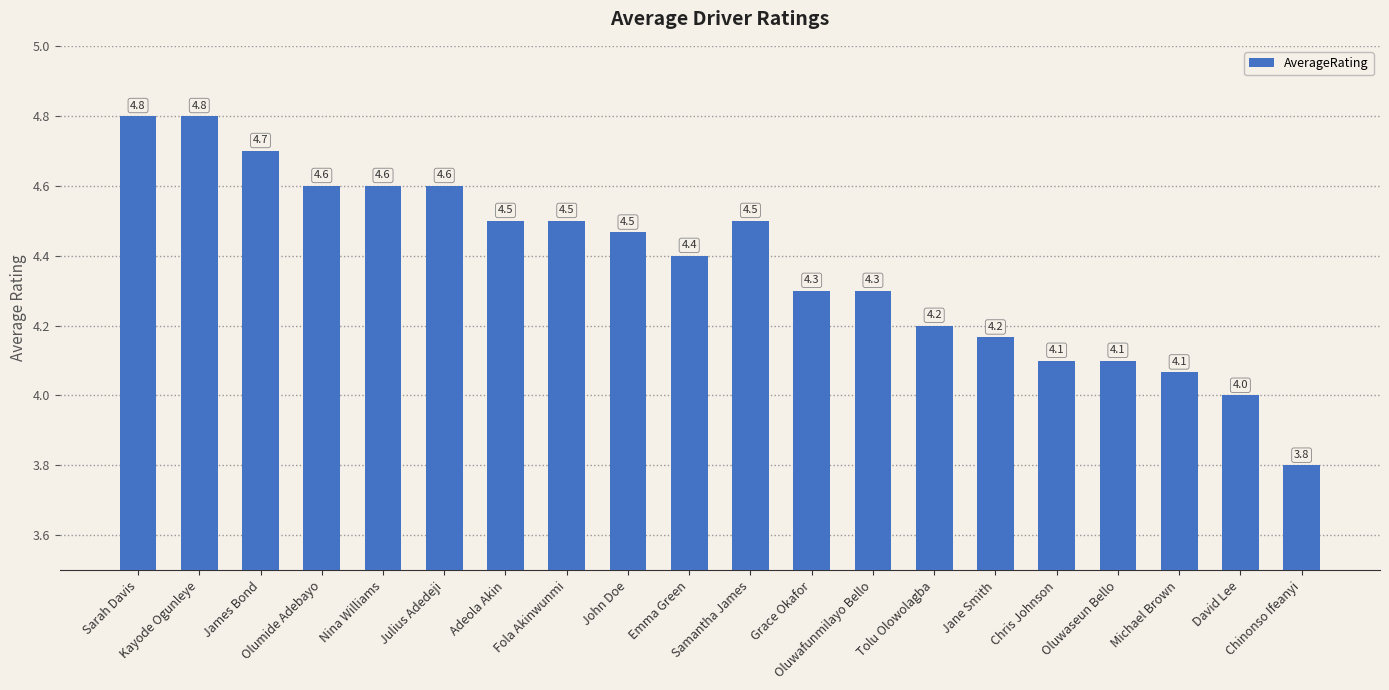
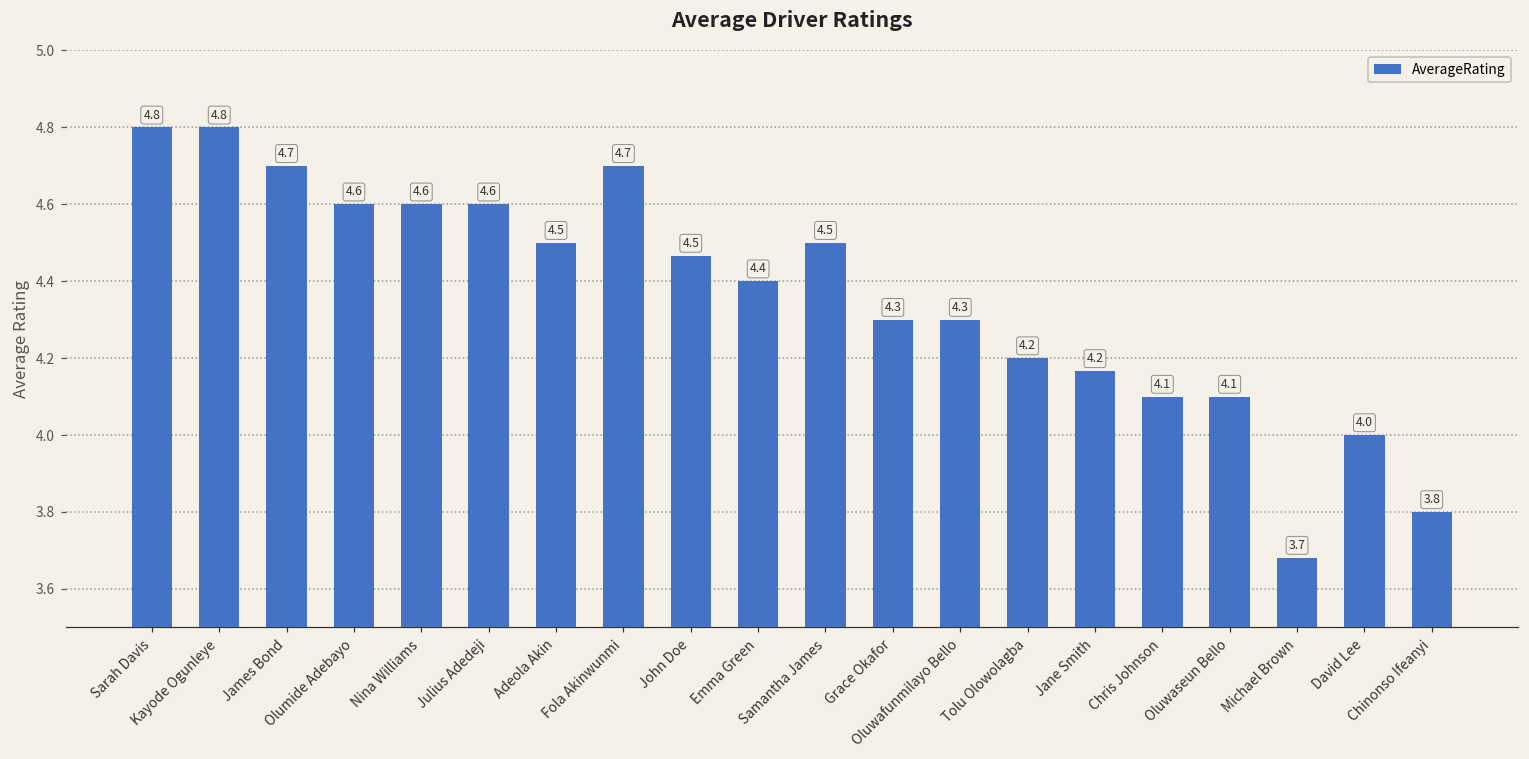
Fola Akinwunmi: 4.5 -> 4.7
Michael Brown: 4.1 -> 3.7
